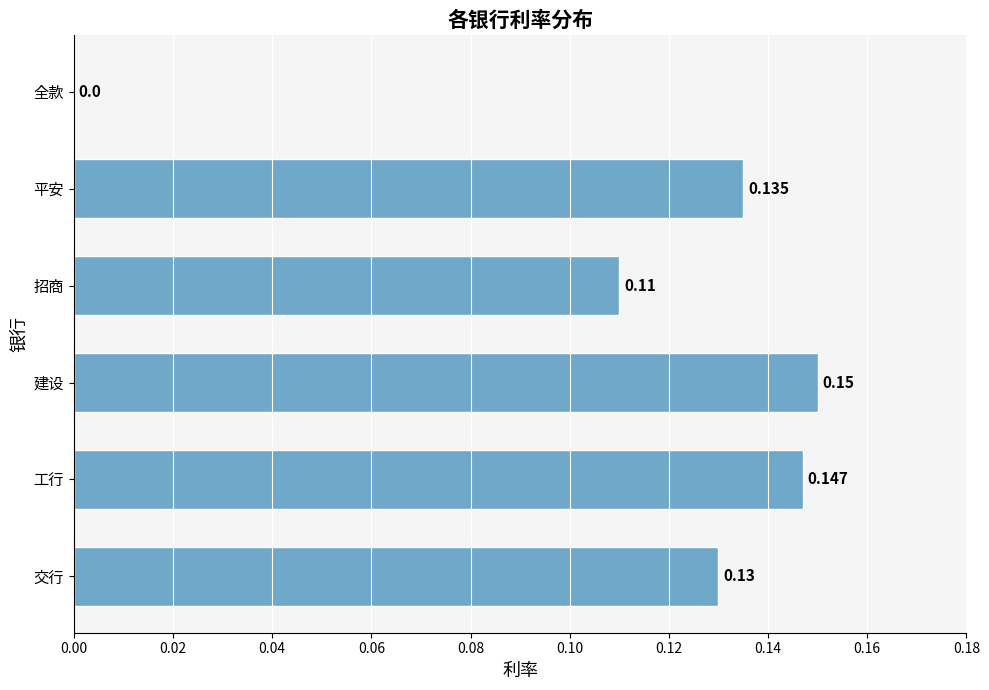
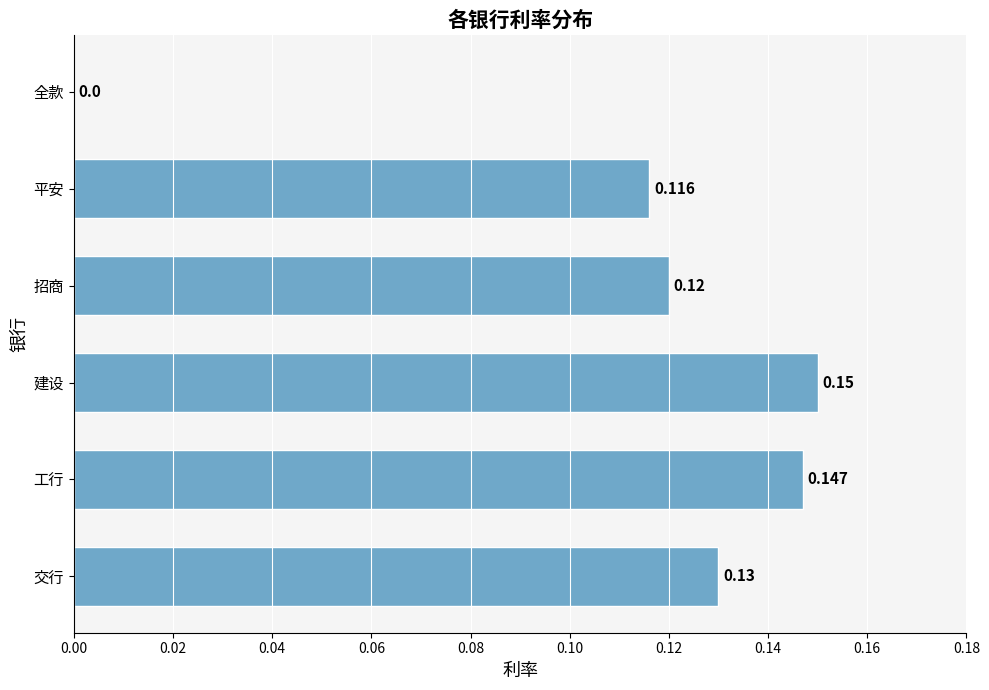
平安: 0.135 -> 0.116
招商: 0.11 -> 0.12
